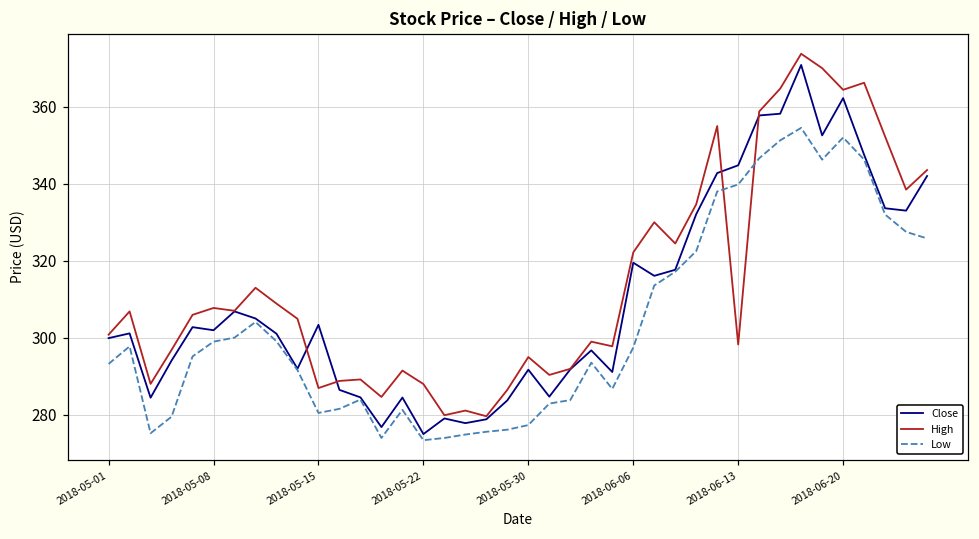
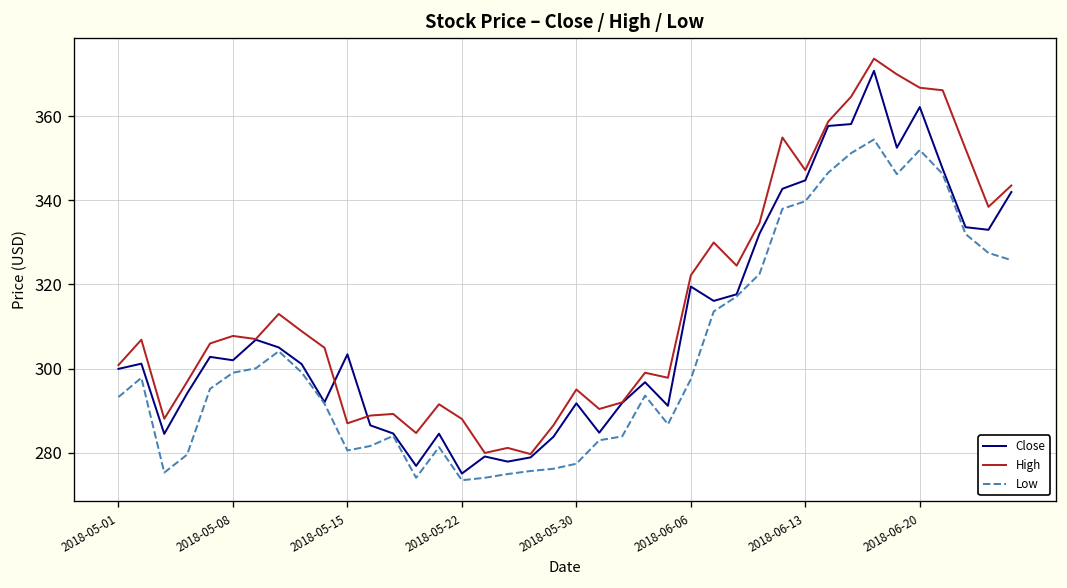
High, 2018-06-13: 298 -> 347
High, 2018-06-20: 364 -> 367
